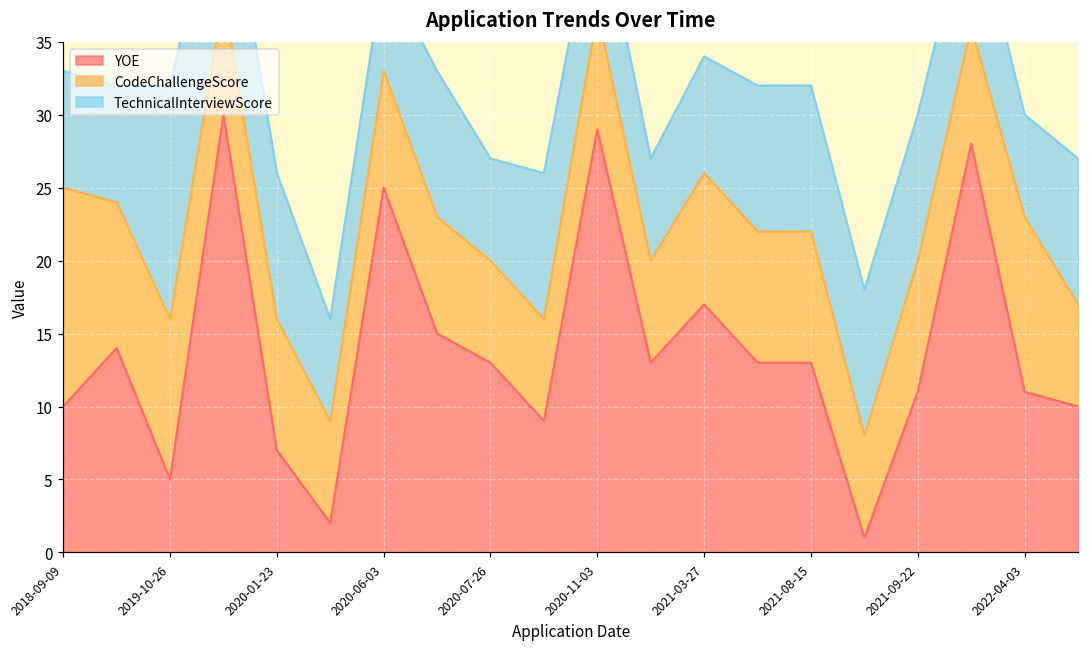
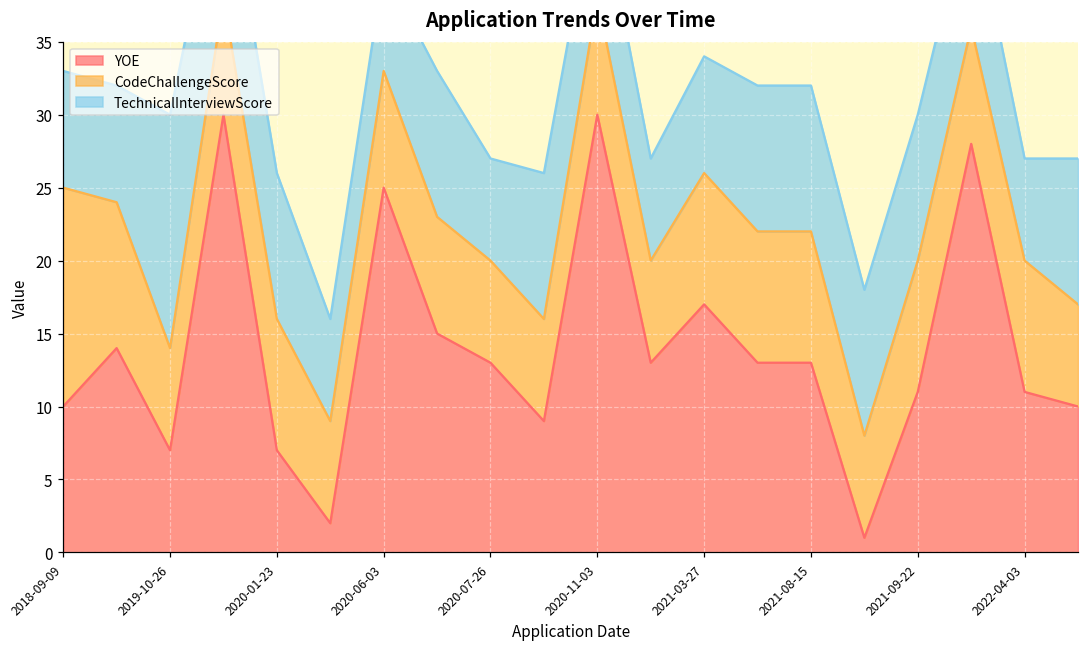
YOE, 2019-10-26: 5 -> 7
CodeChallengeScore, 2019-10-26: 11 -> 7
YOE, 2020-11-03: 29 -> 30
CodeChallengeScore, 2022-04-03: 12 -> 9
